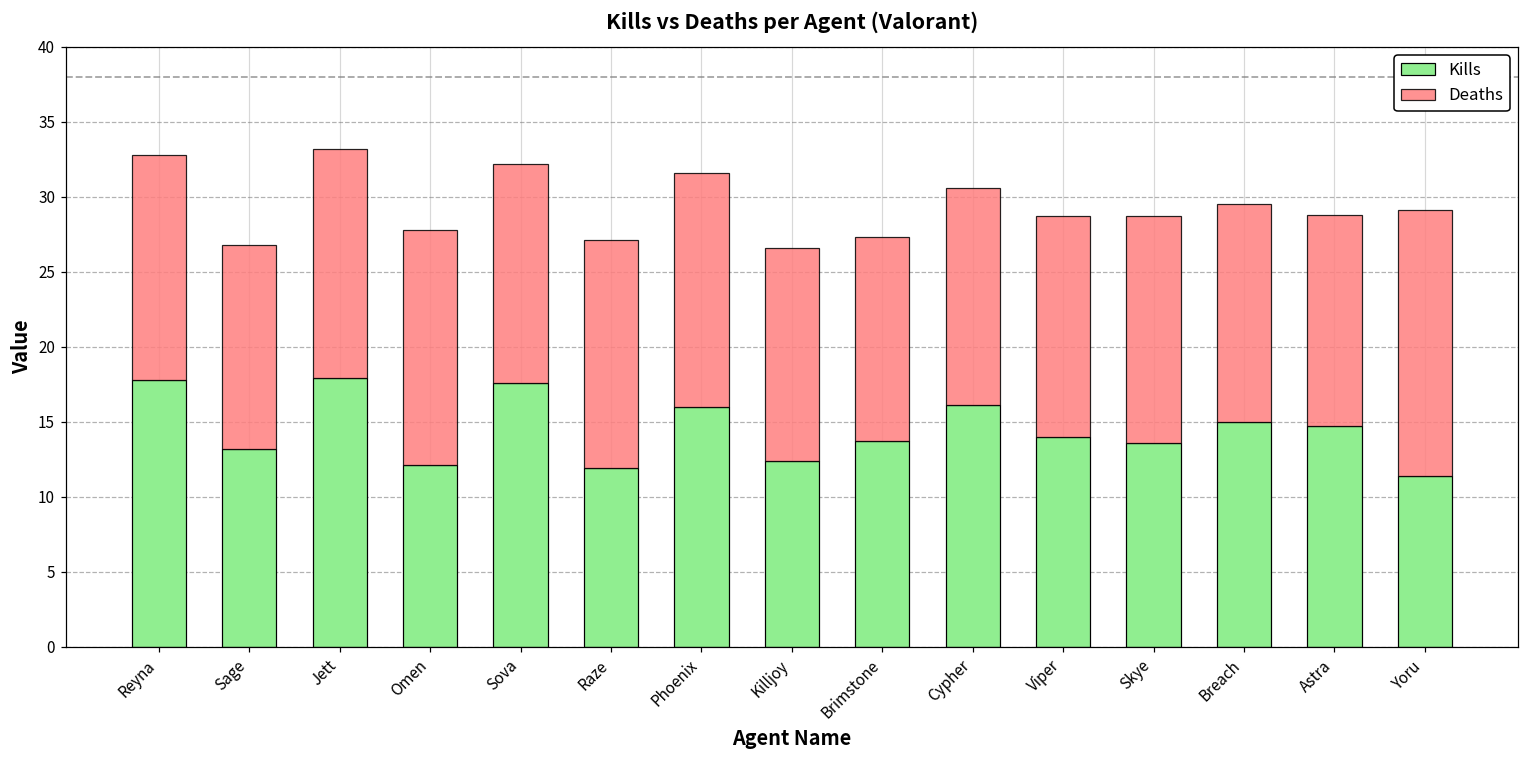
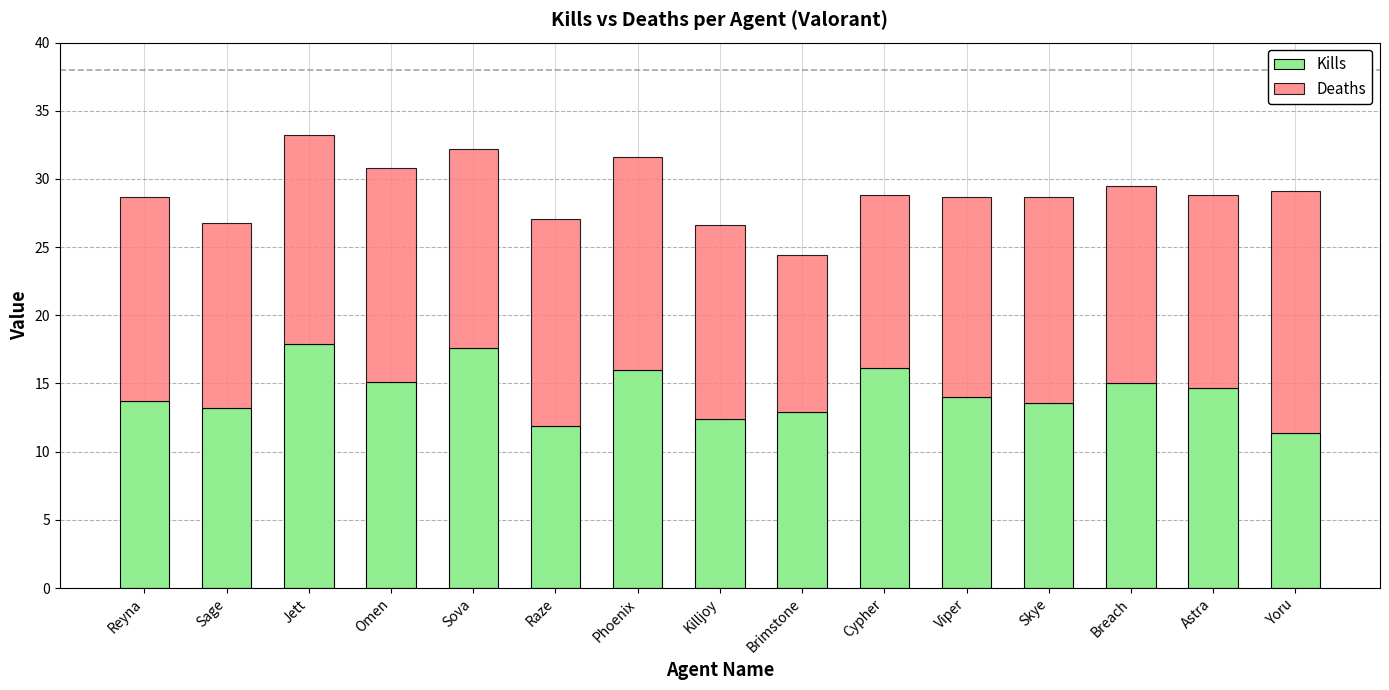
Kills, Reyna: 17.8 -> 13.7
Kills, Omen: 12.1 -> 15.1
Kills, Brimstone: 13.7 -> 12.9
Deaths, Brimstone: 13.6 -> 11.5
Deaths, Cypher: 14.5 -> 12.7
